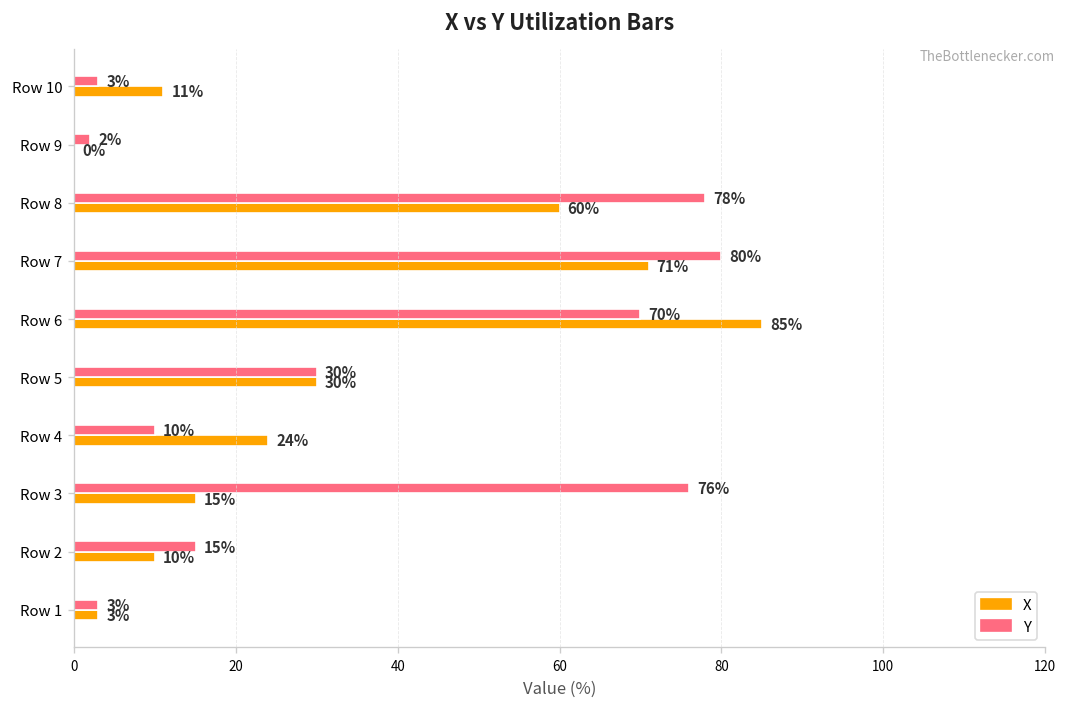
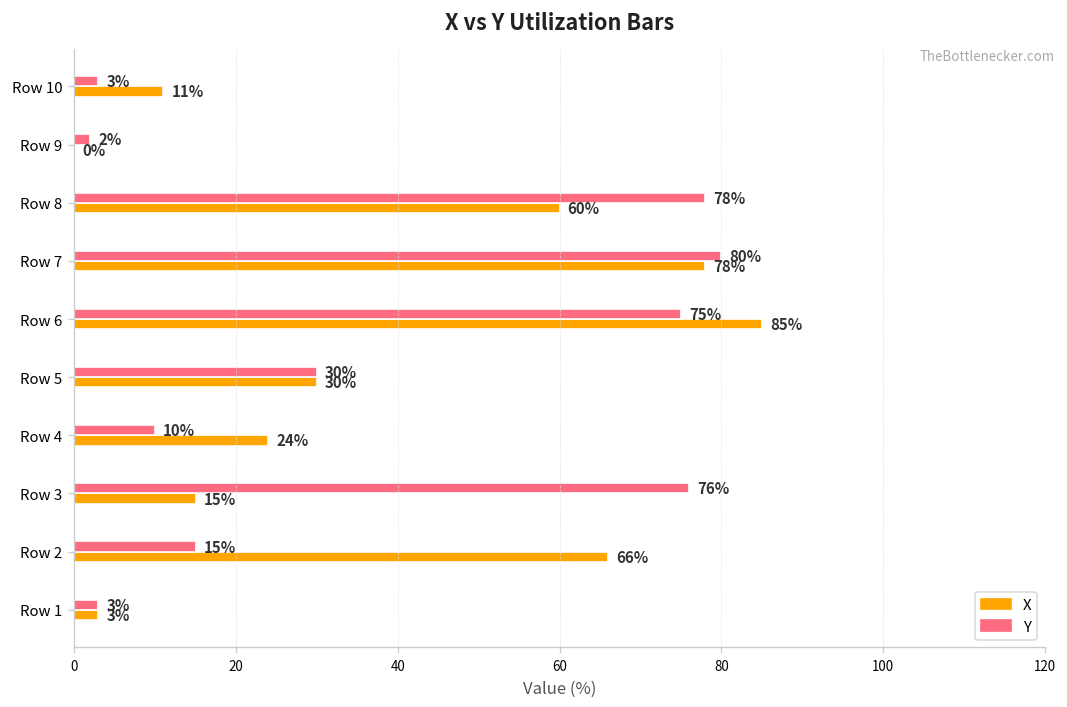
X, Row 7: 71% -> 78%
Y, Row 6: 70% -> 75%
X, Row 2: 10% -> 66%
